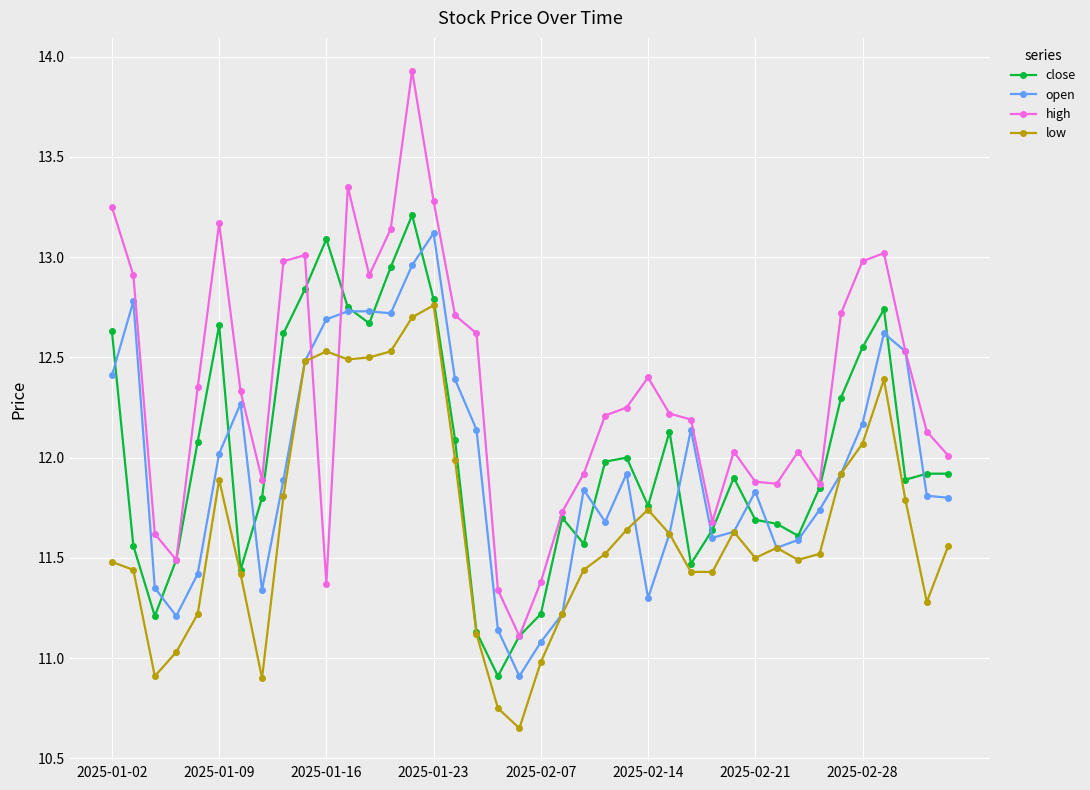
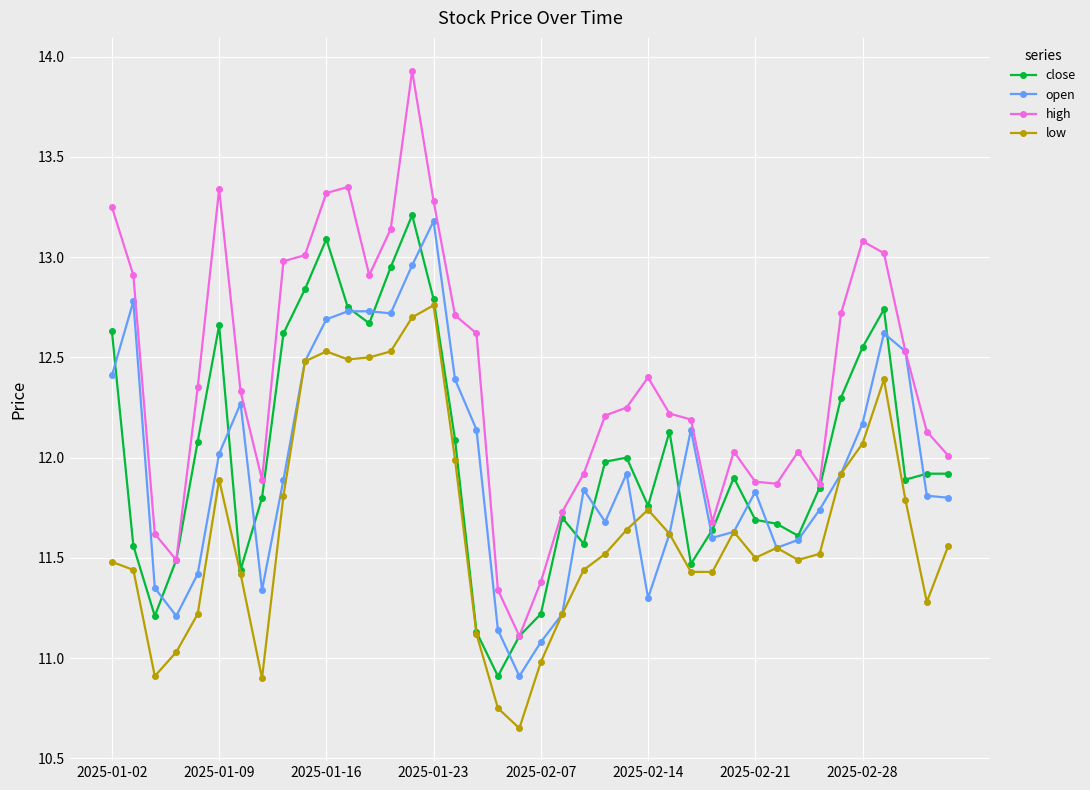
high, 2025-01-09: 13.17 -> 13.34
high, 2025-01-16: 11.37 -> 13.32
open, 2025-01-23: 13.12 -> 13.18
high, 2025-02-28: 12.98 -> 13.08
